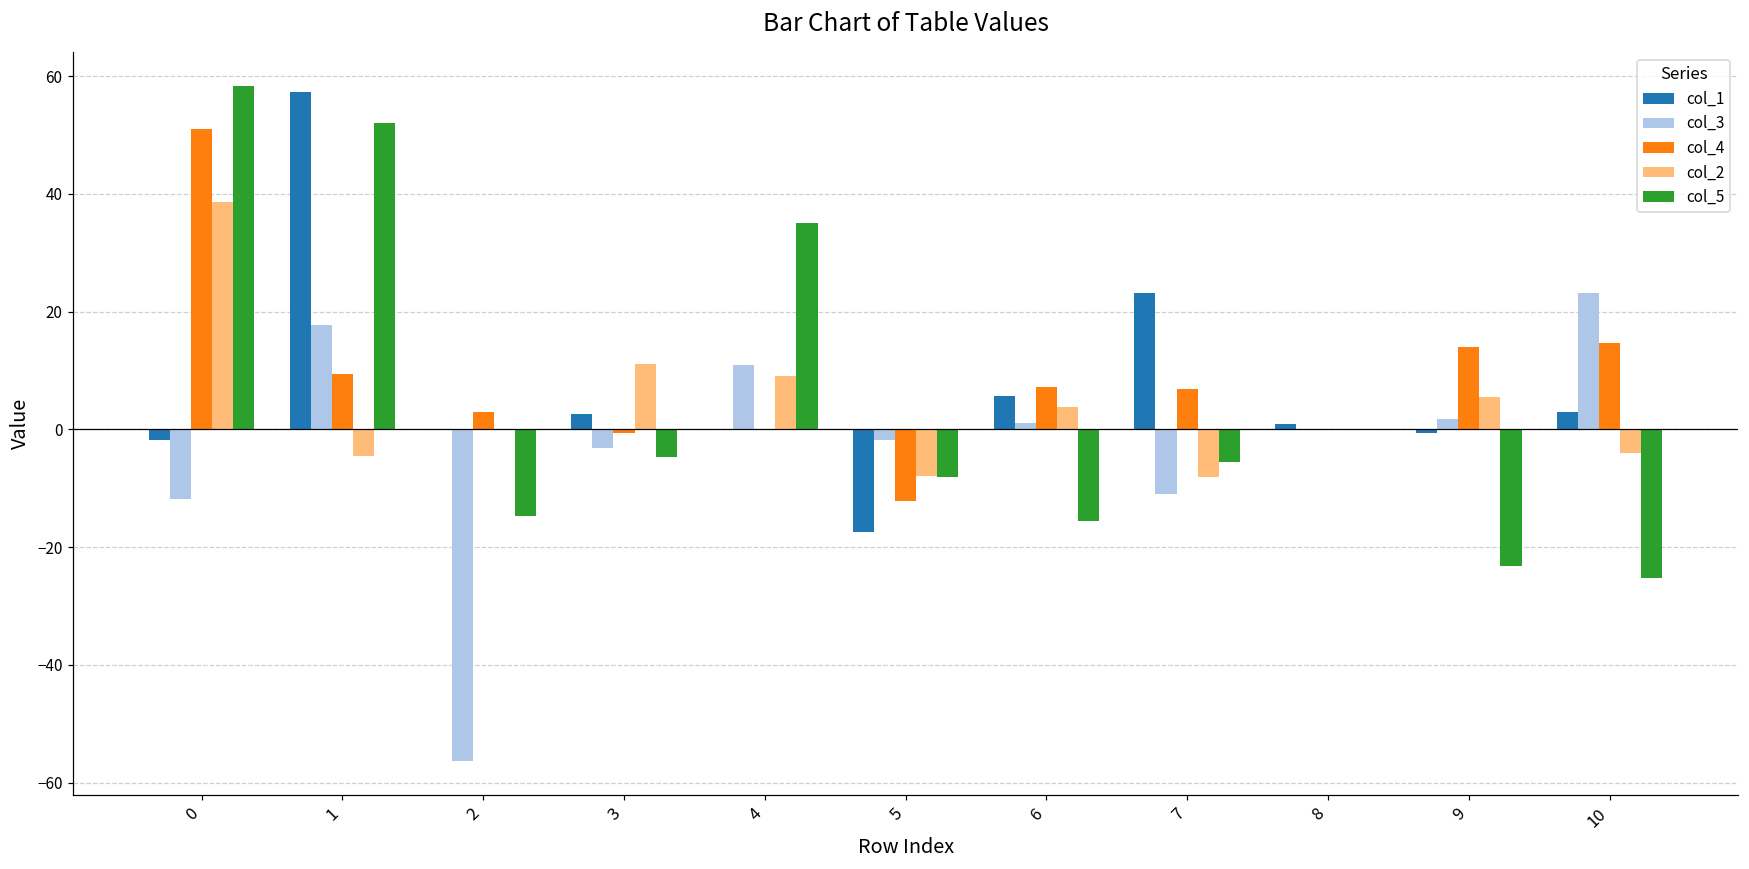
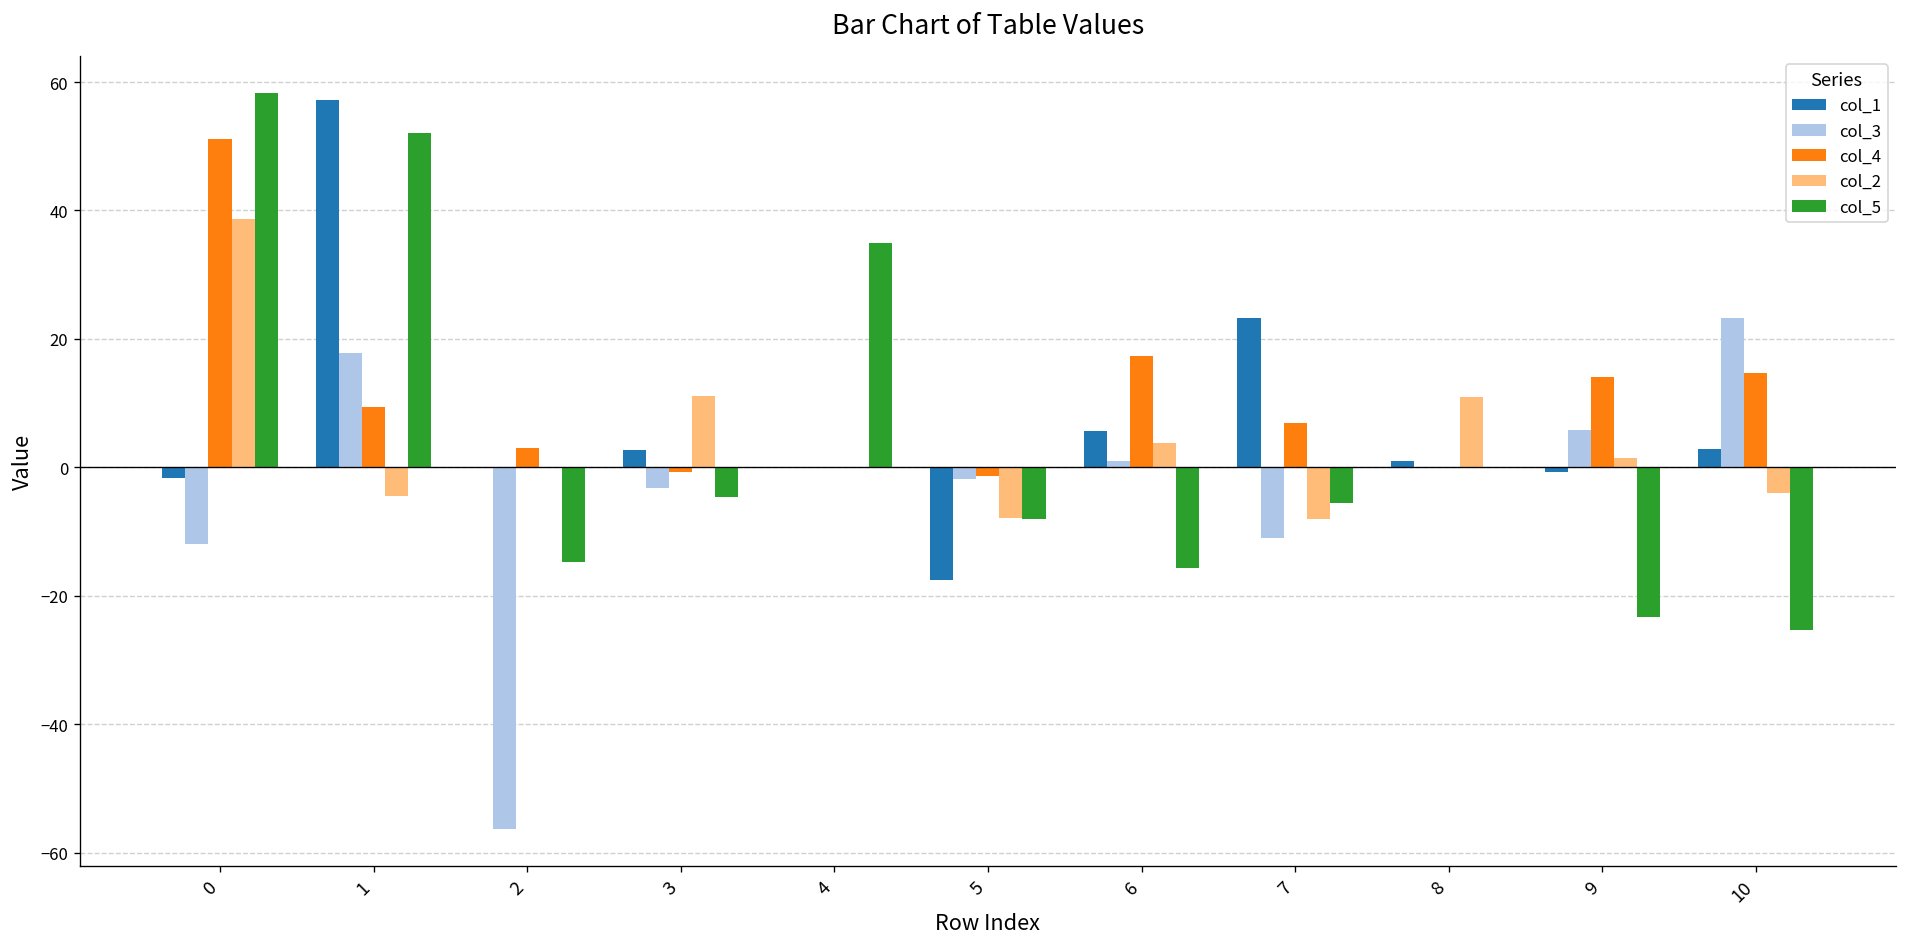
col_3, 4: 11 -> 0
col_2, 4: 9 -> 0
col_4, 5: -12 -> -1
col_4, 6: 7 -> 17
col_2, 8: 0 -> 11
col_3, 9: 2 -> 6
col_2, 9: 5 -> 1
